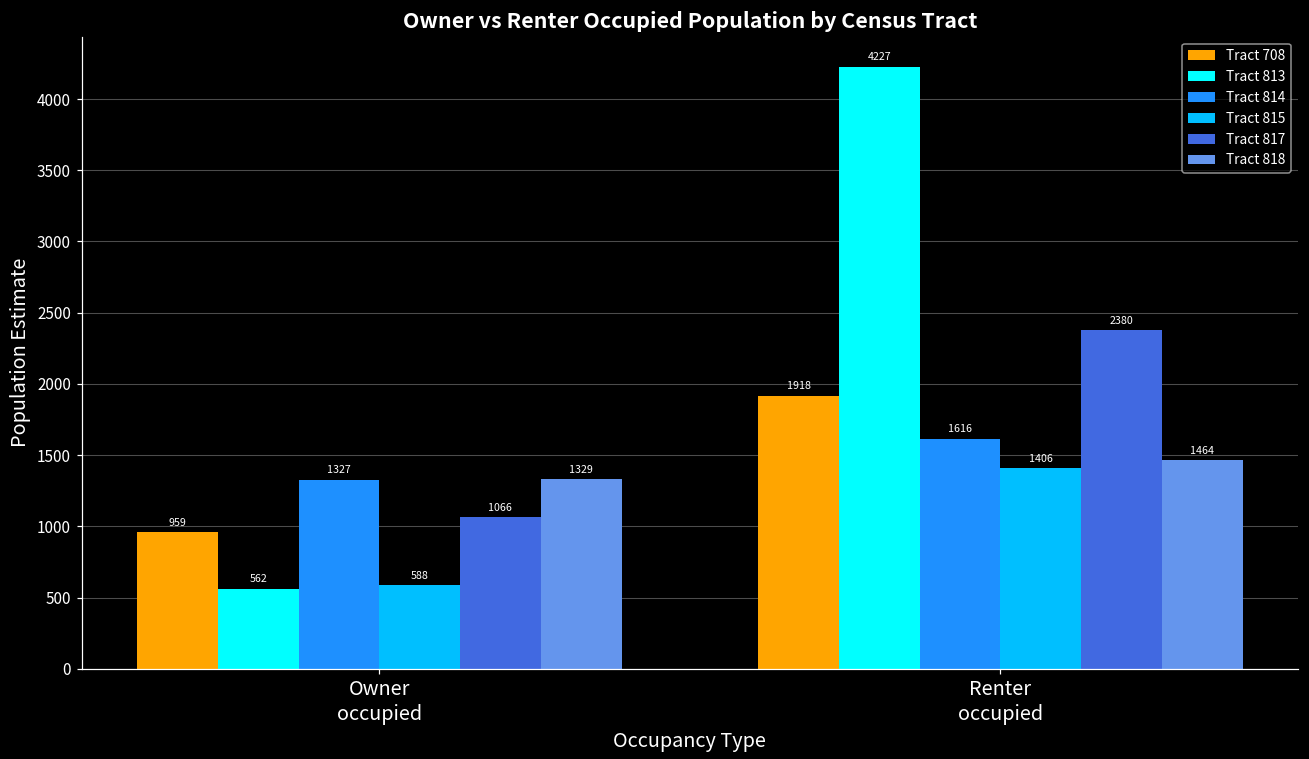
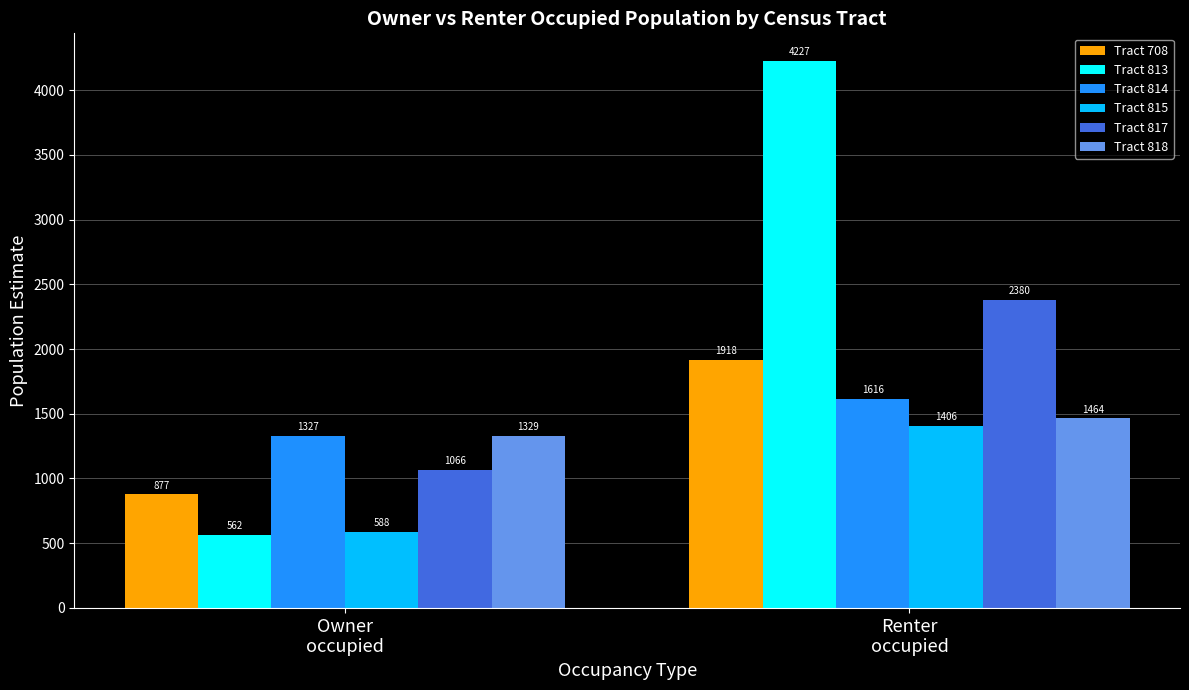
Tract 708, Owner occupied: 959 -> 877
